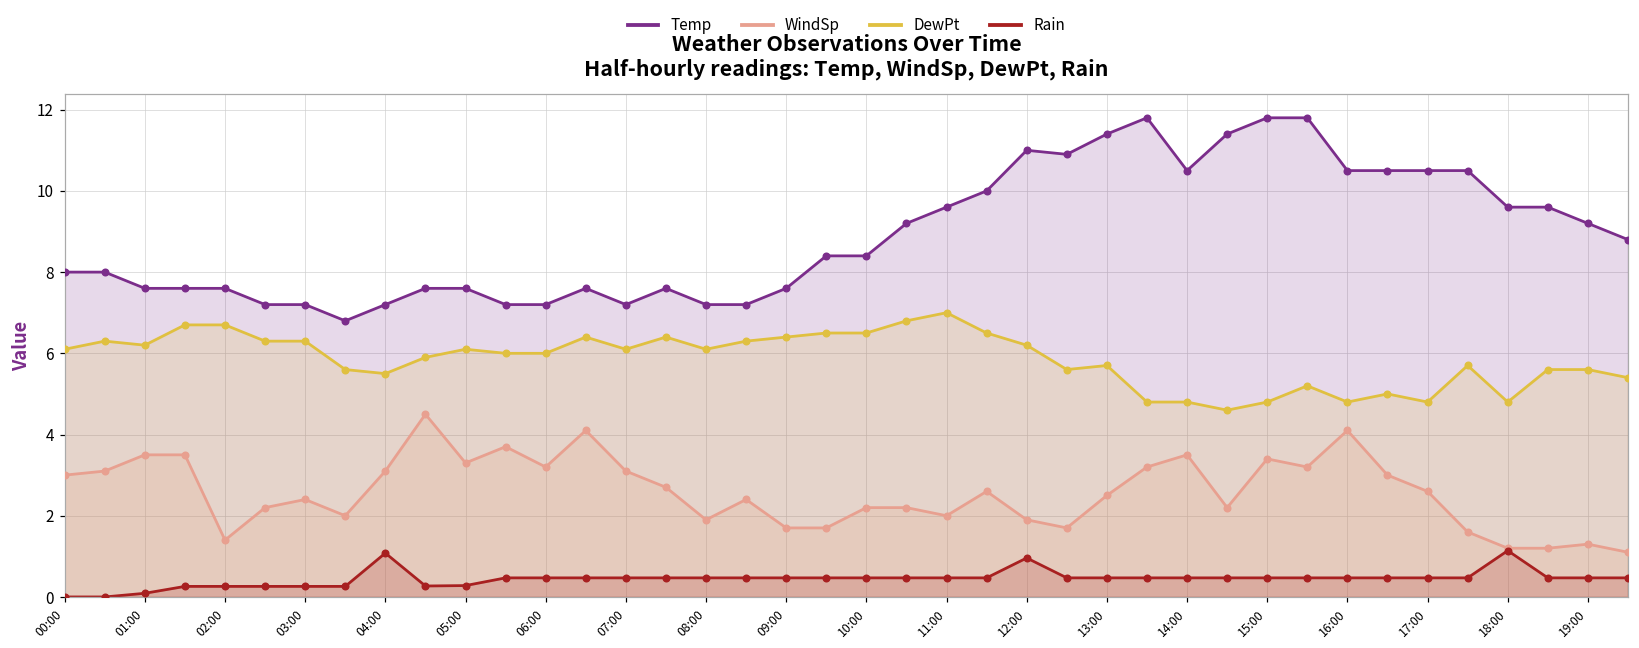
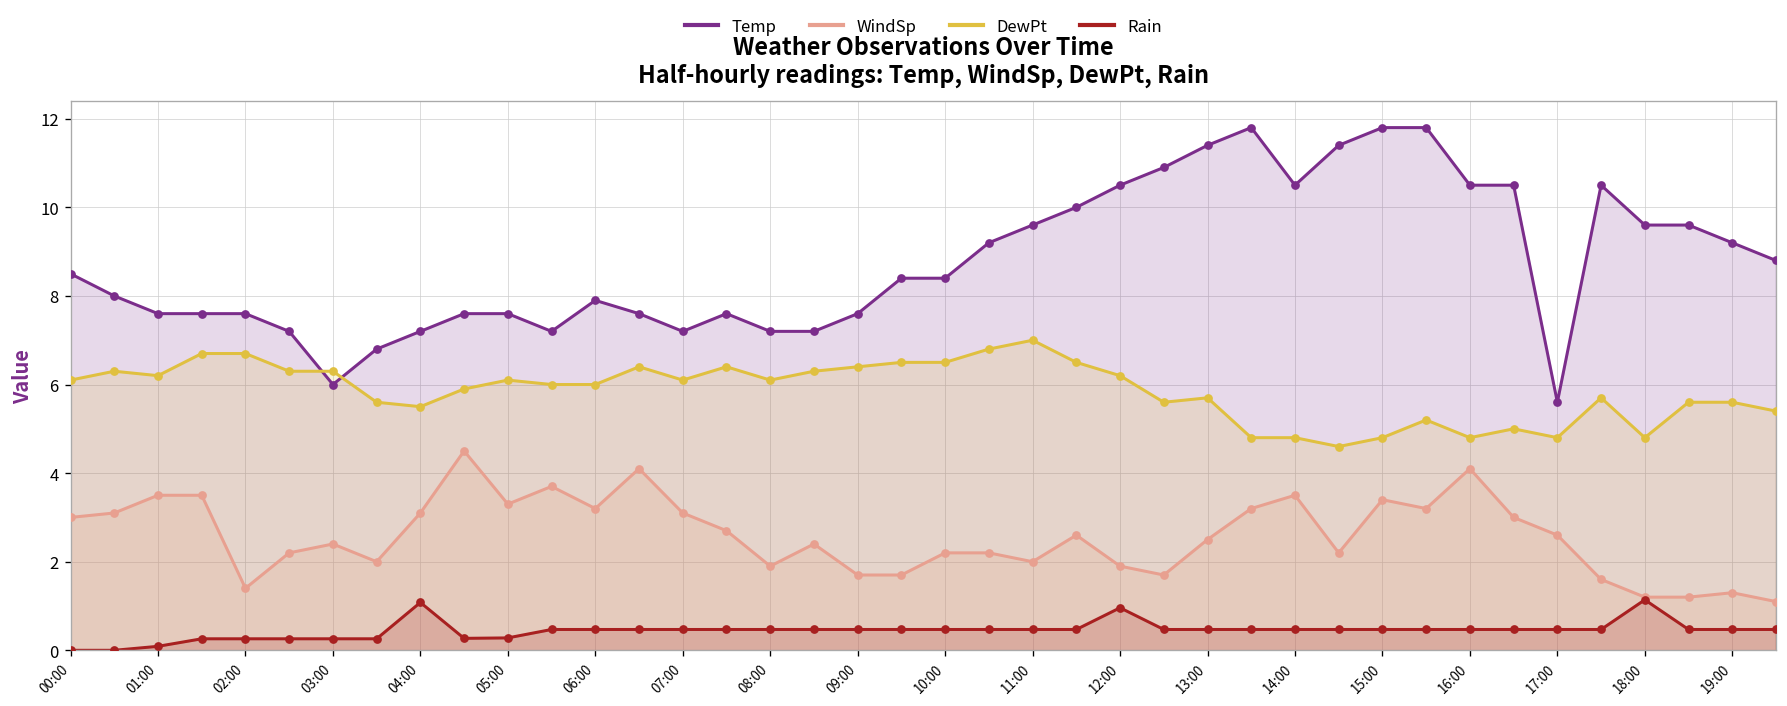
Temp, 00:00: 8.0 -> 8.5
Temp, 03:00: 7.2 -> 6.0
Temp, 06:00: 7.2 -> 7.9
Temp, 12:00: 11.0 -> 10.5
Temp, 17:00: 10.5 -> 5.6
